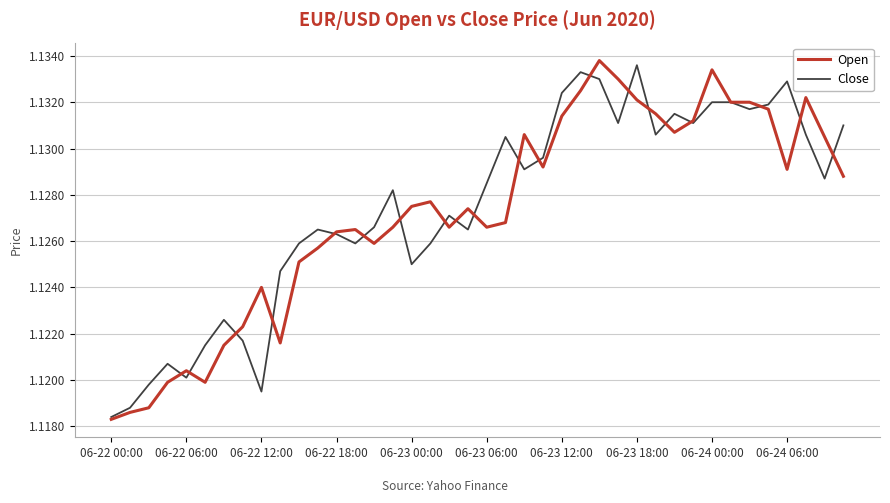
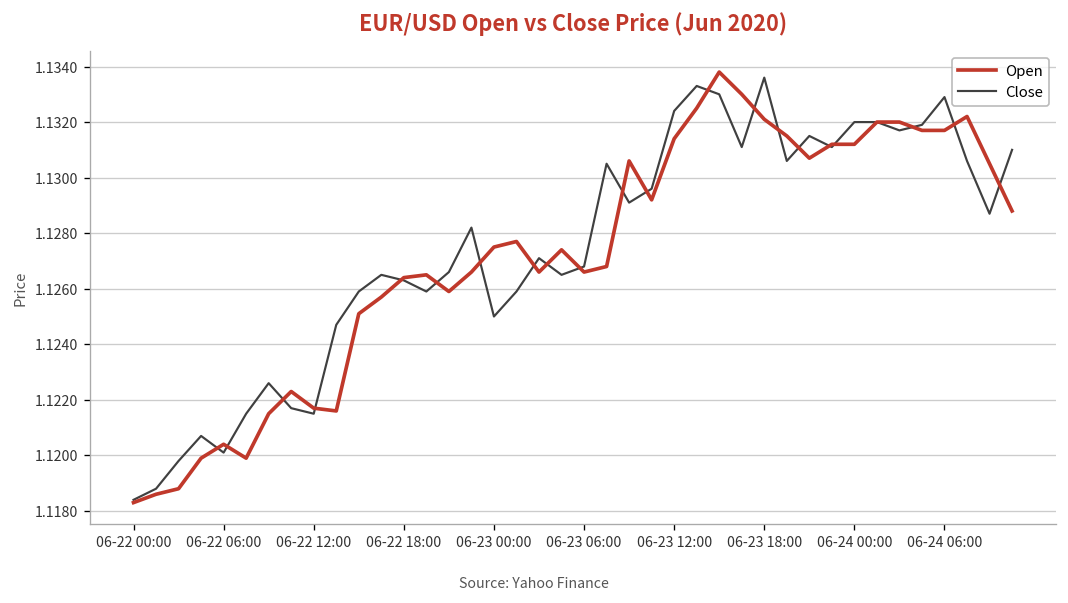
Open, 06-22 12:00: 1.1240 -> 1.1217
Close, 06-22 12:00: 1.1195 -> 1.1215
Close, 06-23 06:00: 1.1285 -> 1.1268
Open, 06-24 00:00: 1.1334 -> 1.1312
Open, 06-24 06:00: 1.1291 -> 1.1317
